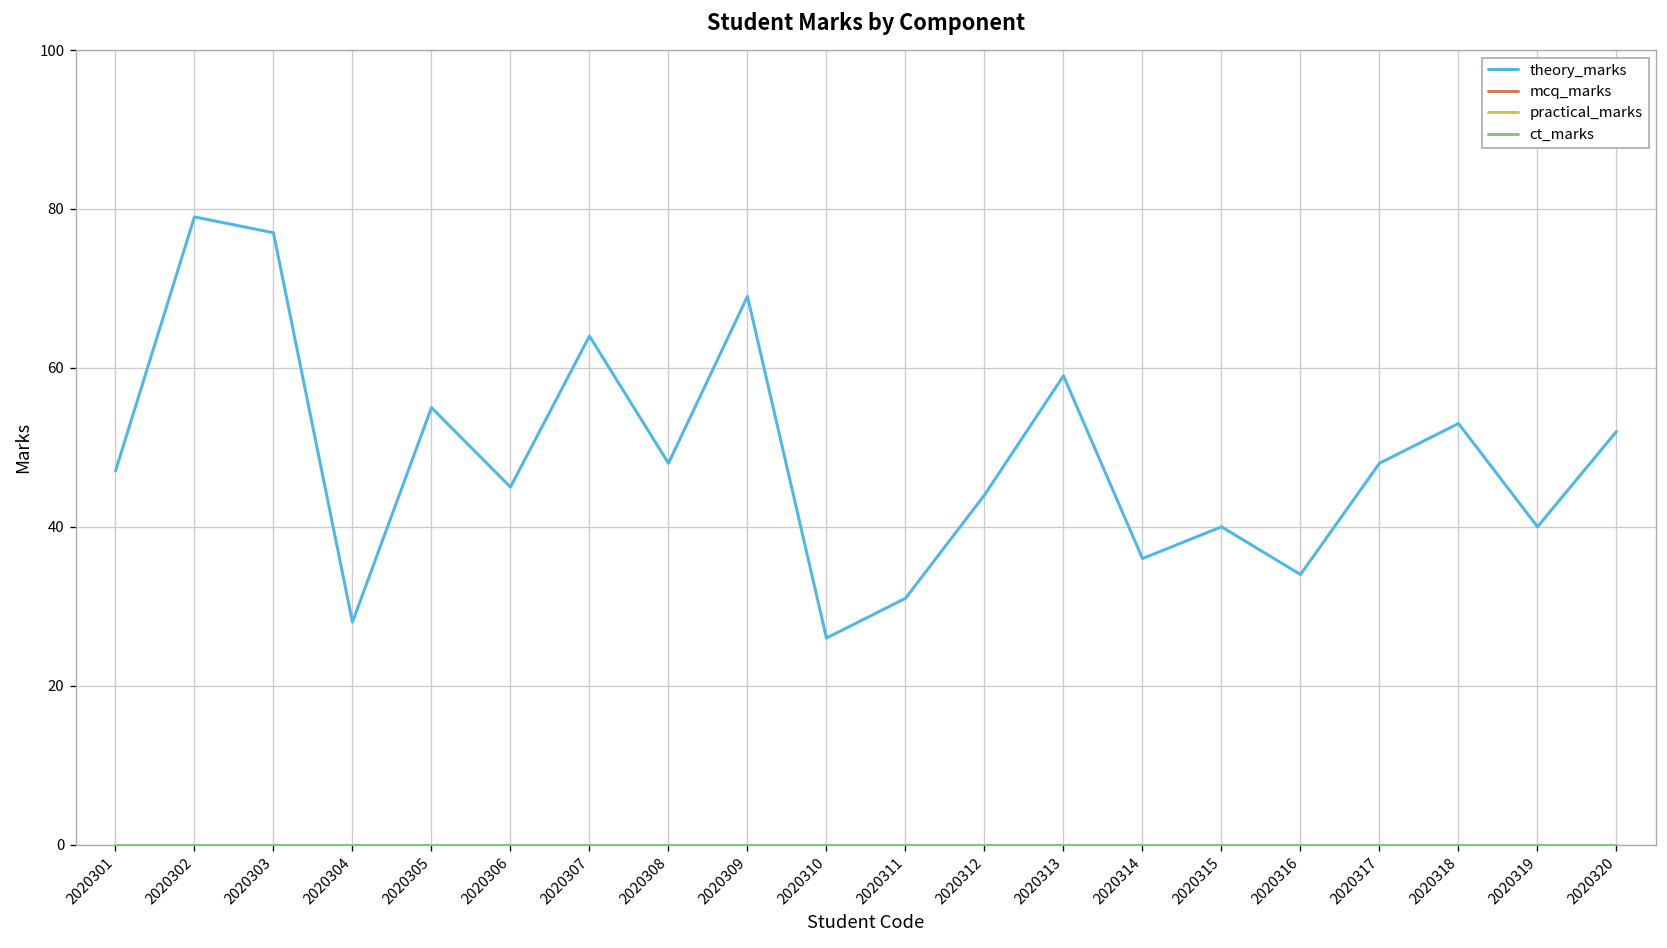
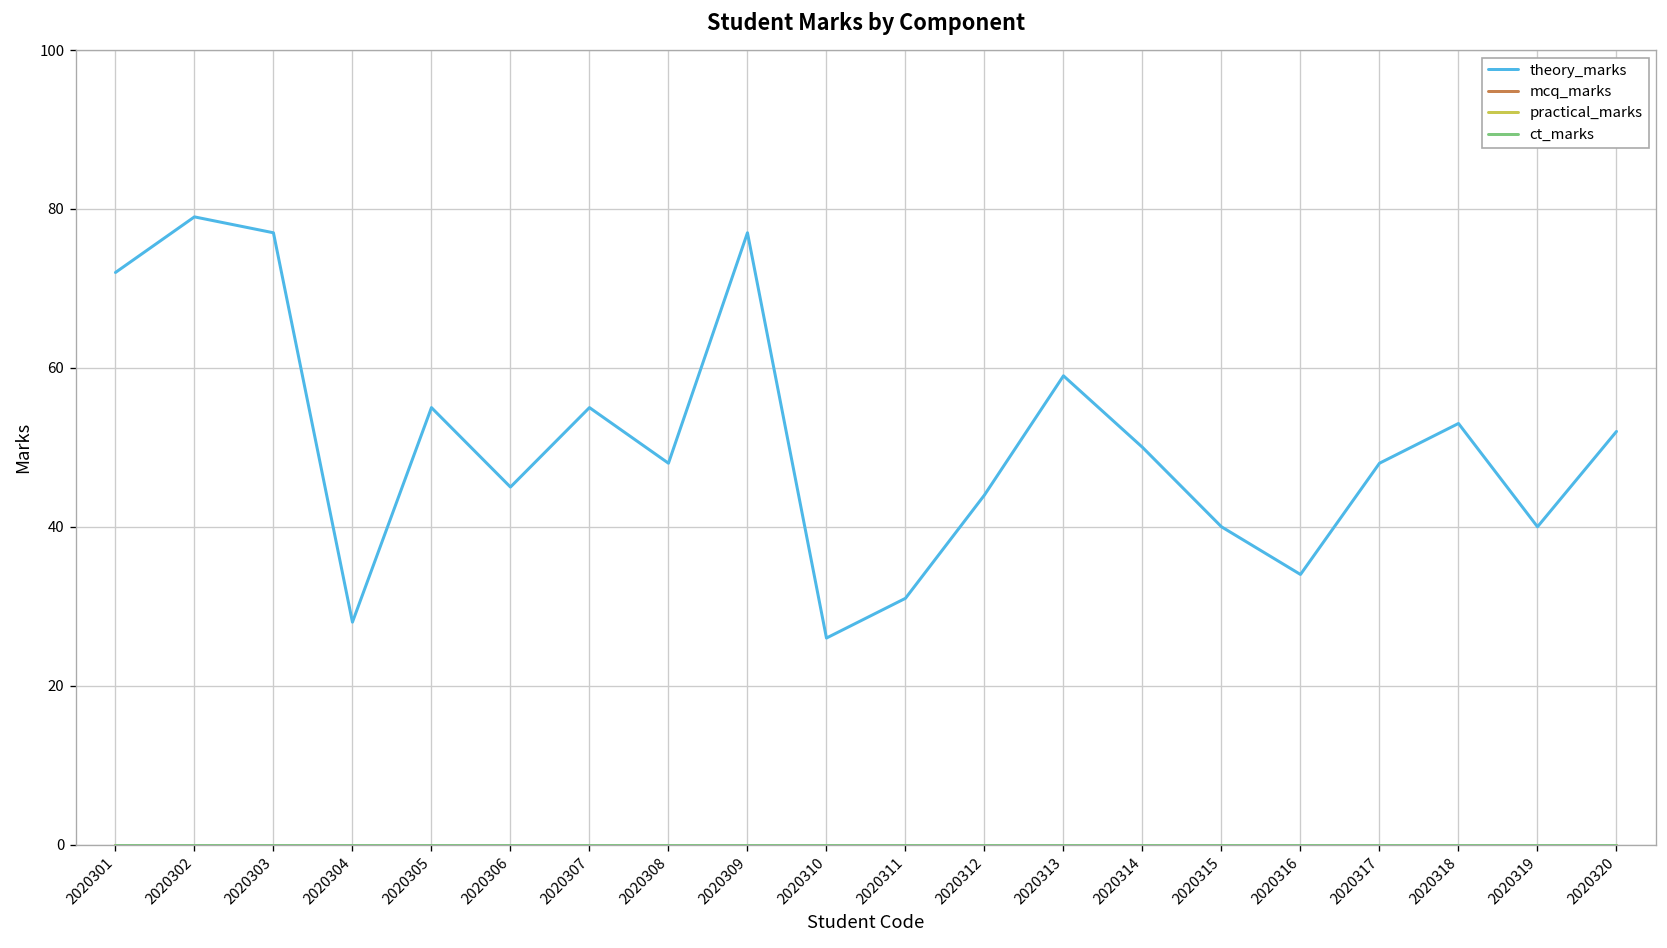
theory_marks, 2020301: 47 -> 72
theory_marks, 2020307: 64 -> 55
theory_marks, 2020309: 69 -> 77
theory_marks, 2020314: 36 -> 50
